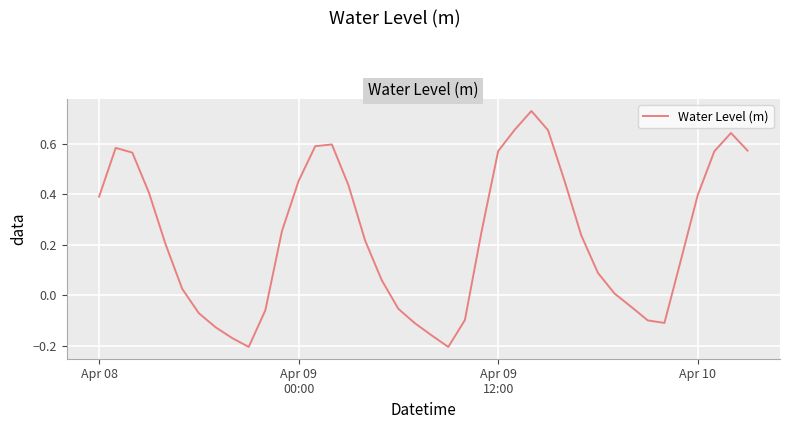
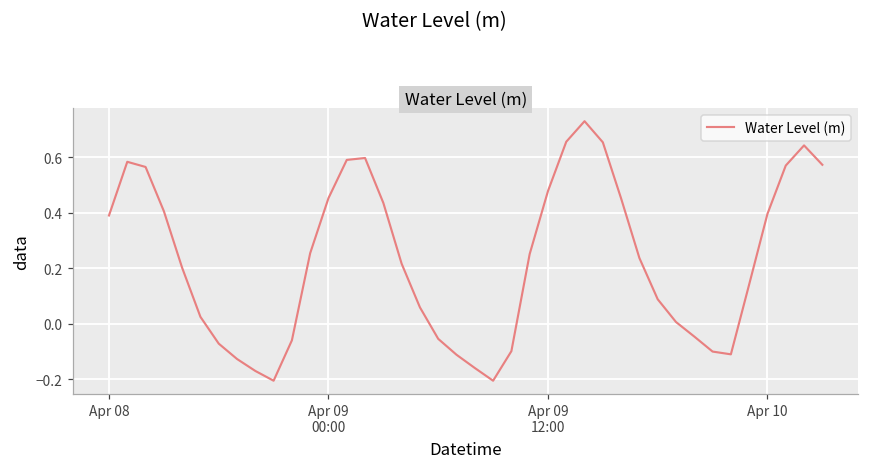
Apr 09 12:00: 0.57 -> 0.48
